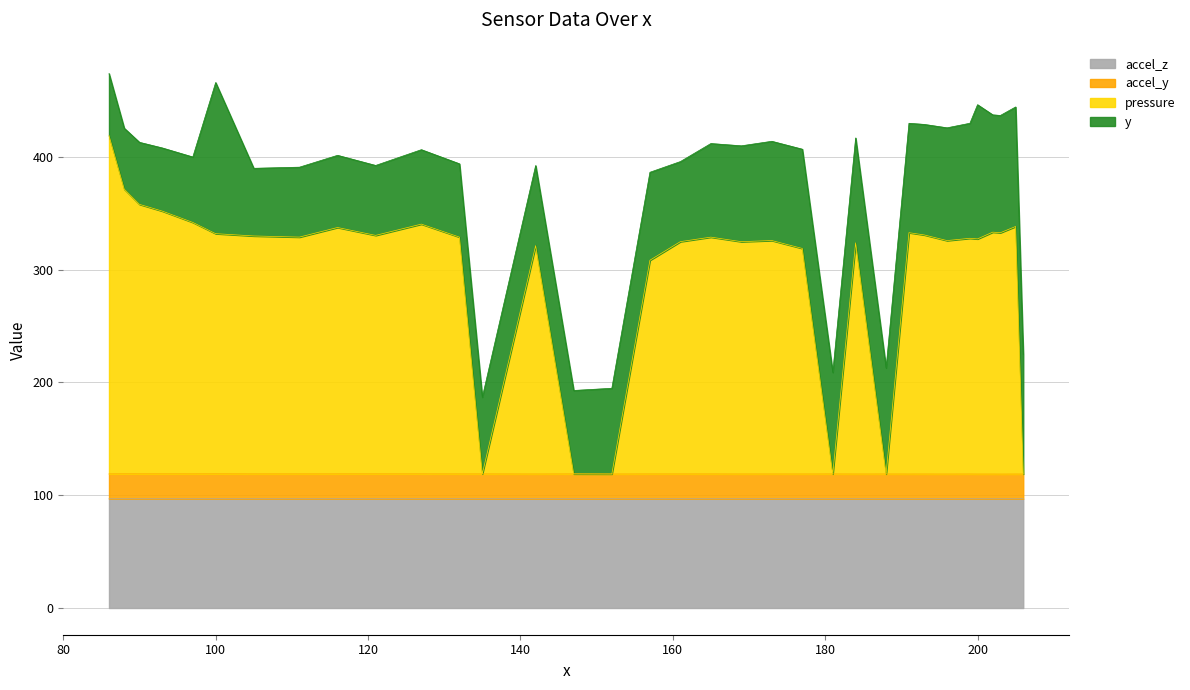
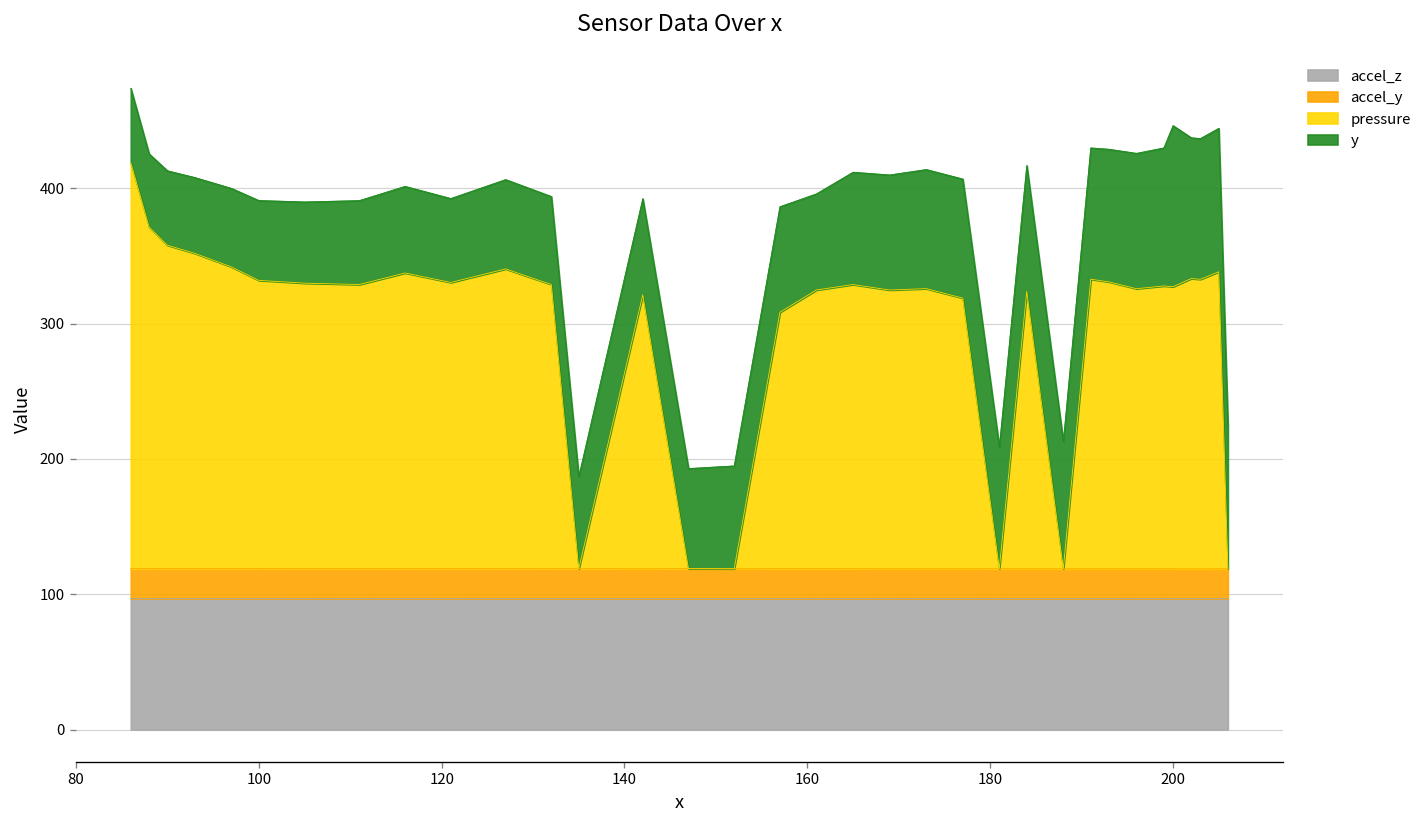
y, 100: 134 -> 59
